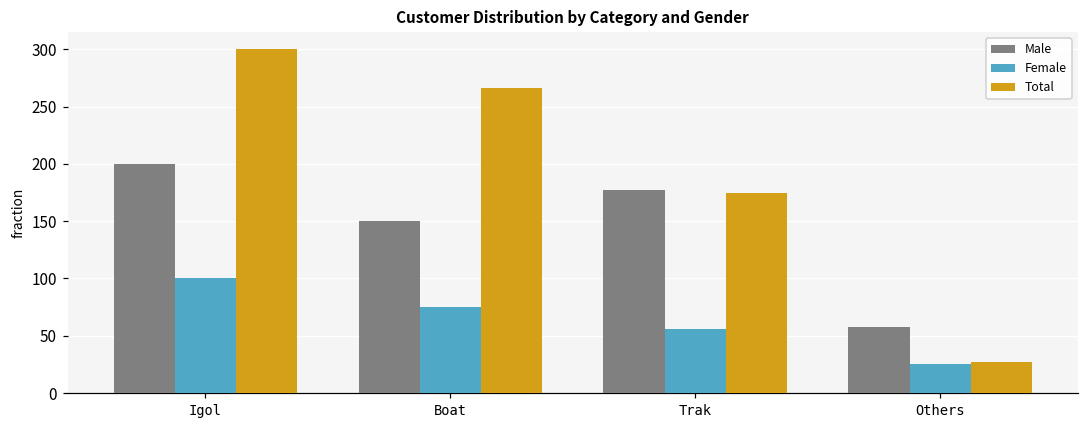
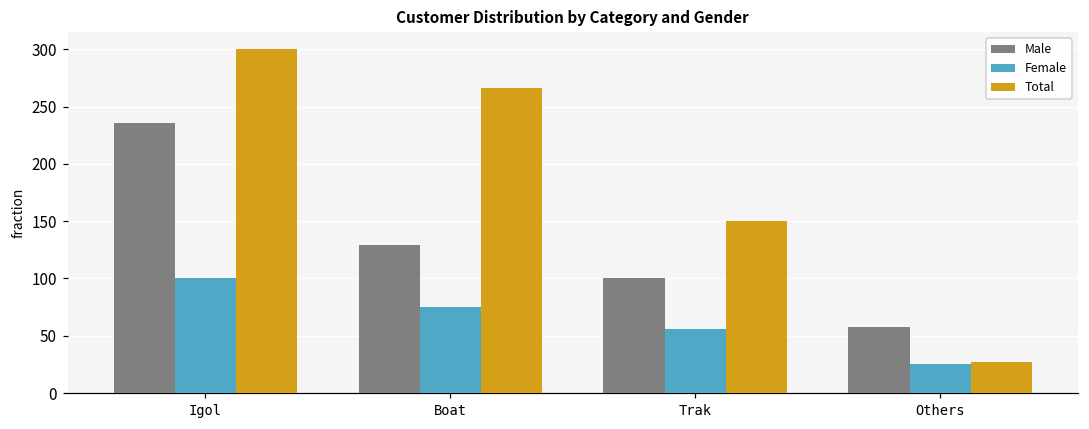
Male, Igol: 200 -> 236
Male, Boat: 150 -> 129
Male, Trak: 177 -> 100
Total, Trak: 175 -> 150
